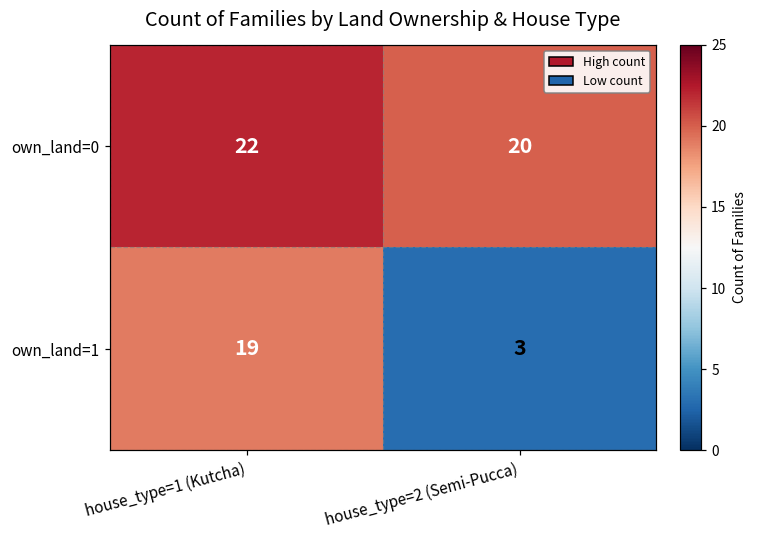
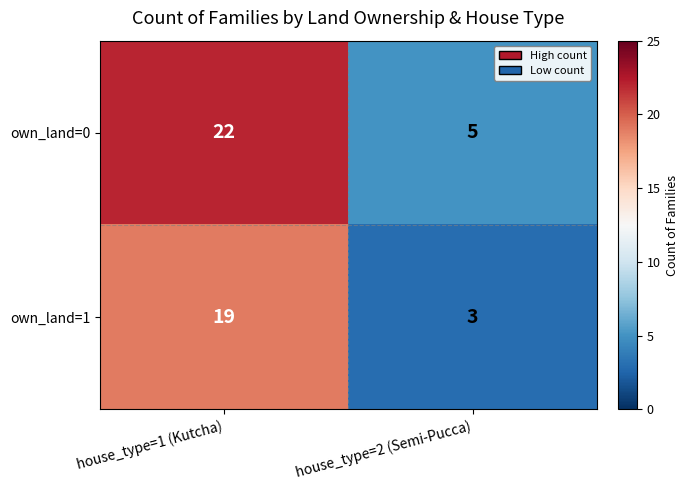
own_land=0, house_type=2 (Semi-Pucca): 20 -> 5
